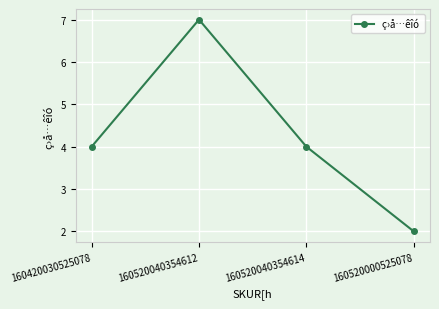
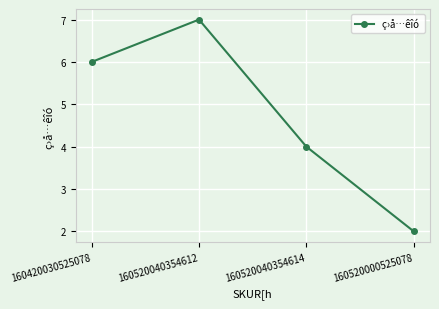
160420030525078: 4 -> 6
